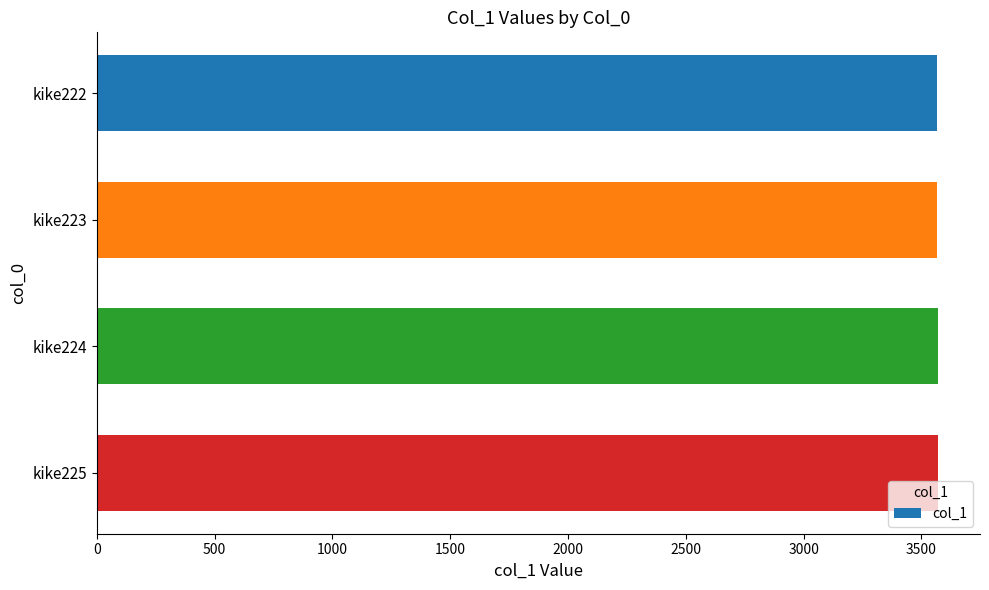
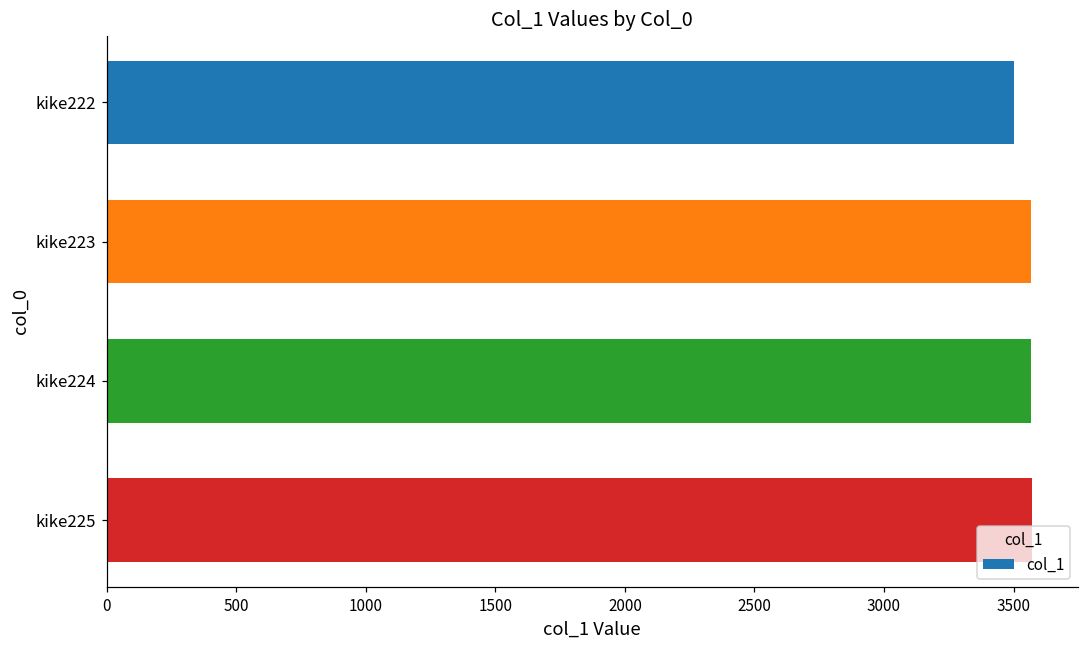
kike222: 3570 -> 3500
